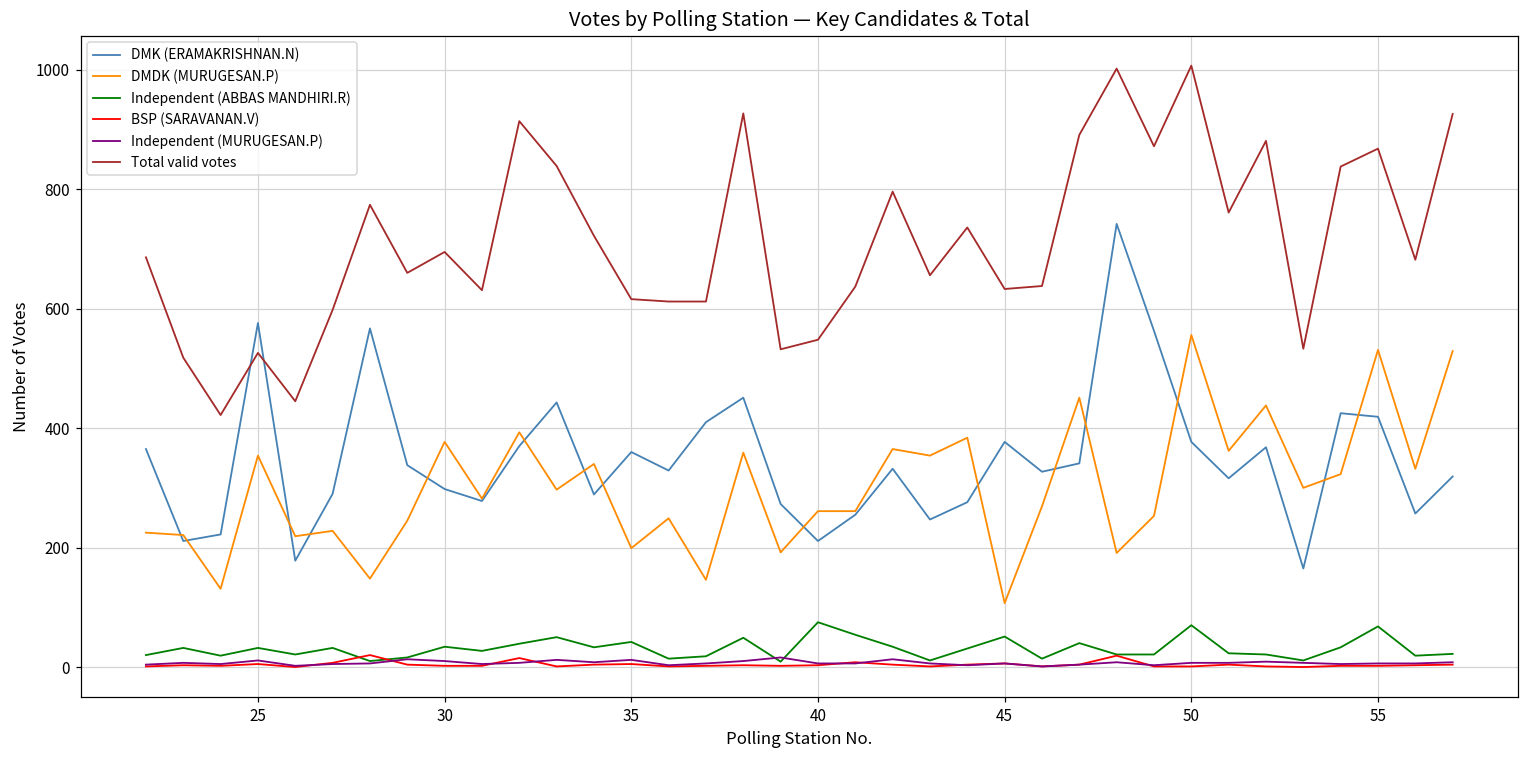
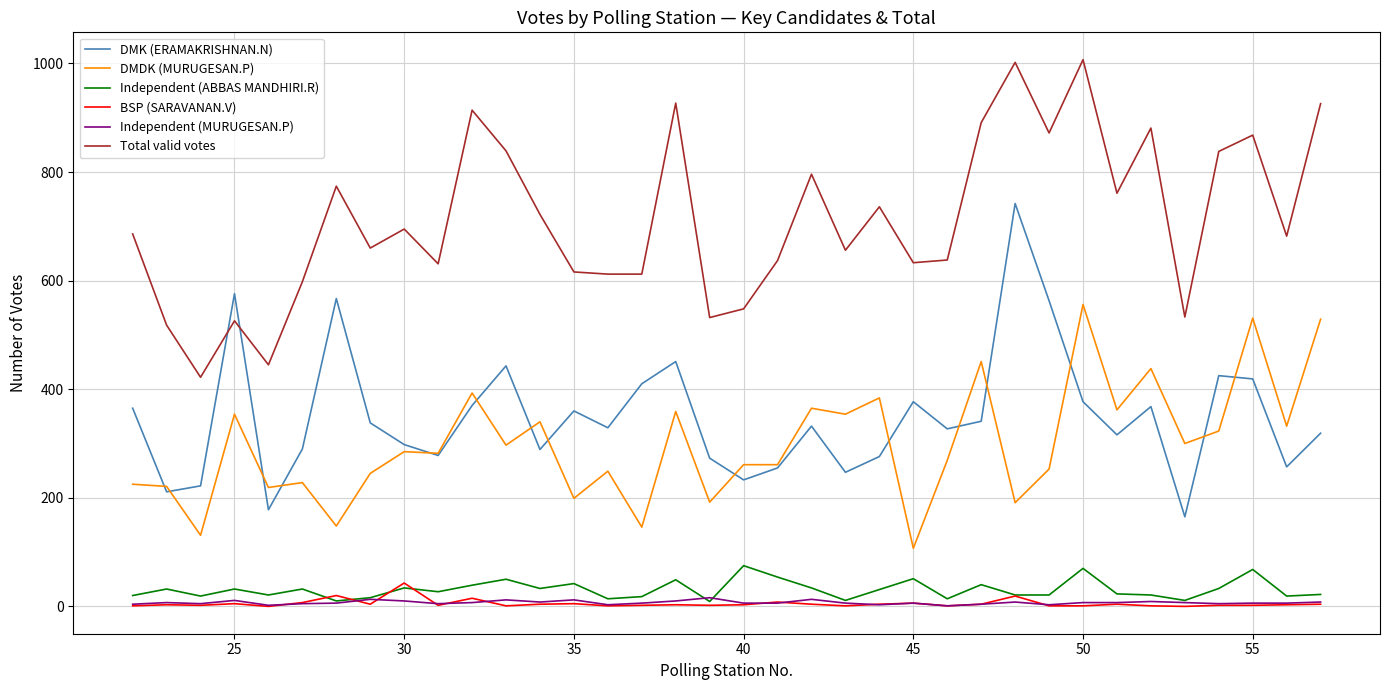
DMDK (MURUGESAN.P), 30: 380 -> 290
BSP (SARAVANAN.V), 30: 0 -> 40
DMK (ERAMAKRISHNAN.N), 40: 210 -> 230
